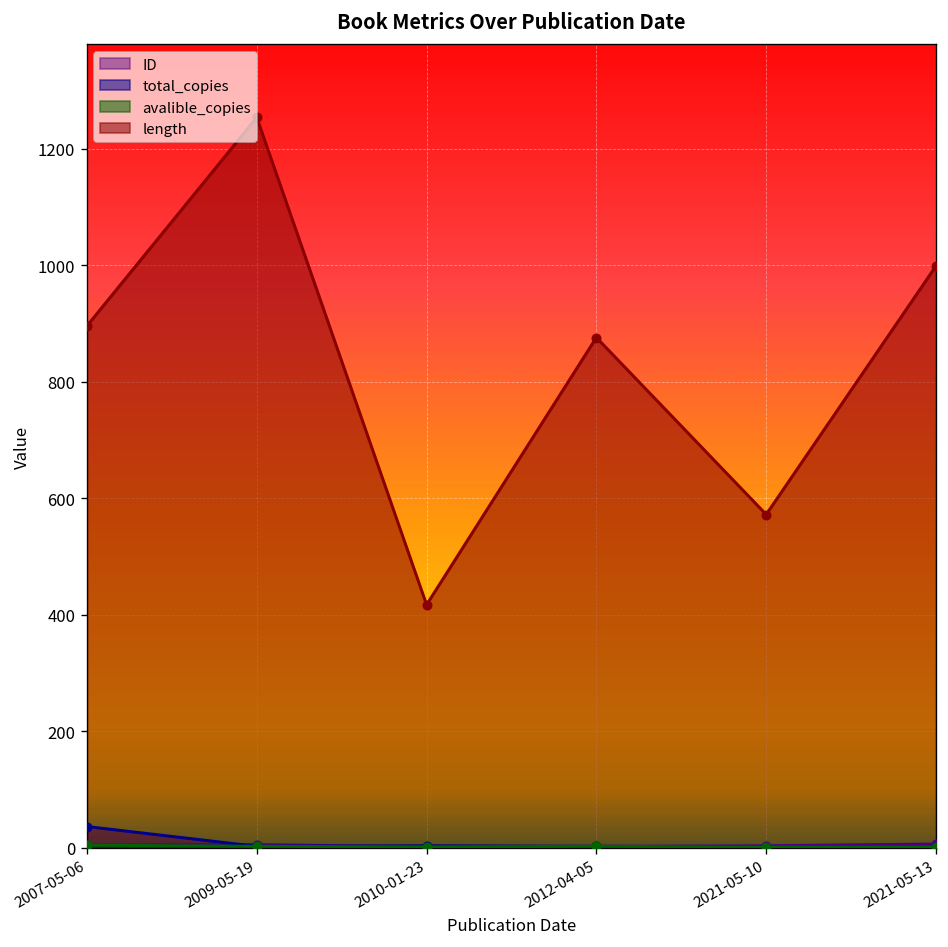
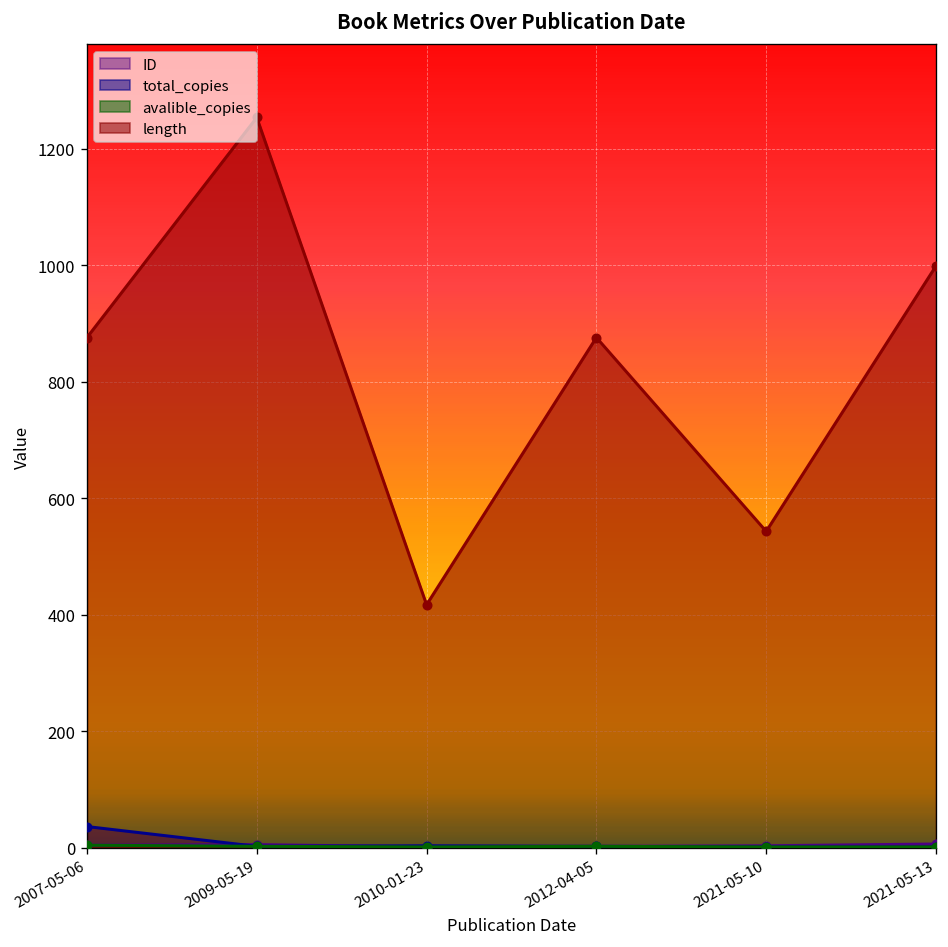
length, 2007-05-06: 900 -> 880
length, 2021-05-10: 570 -> 540
